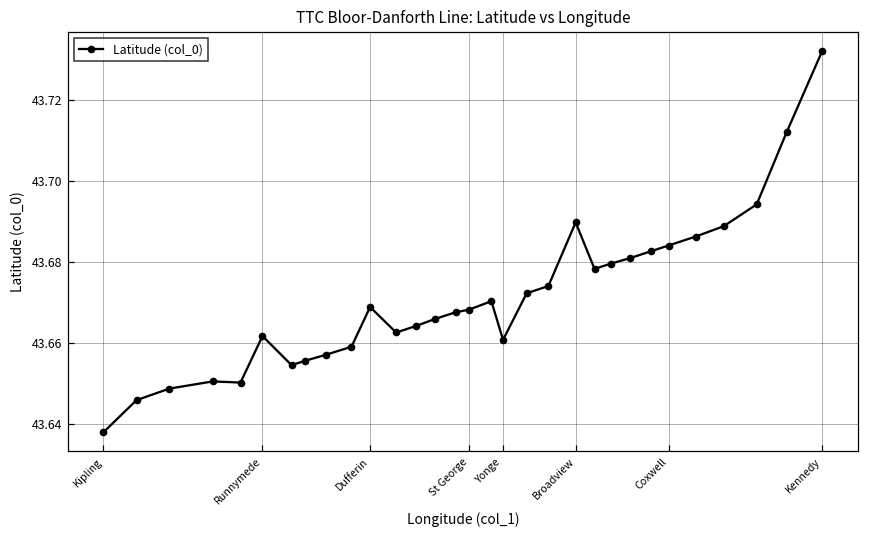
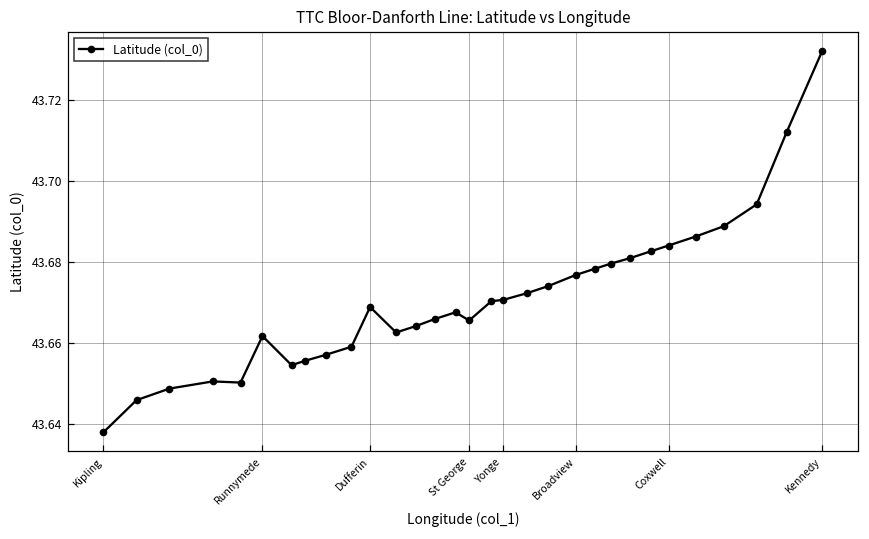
St George: 43.668 -> 43.666
Yonge: 43.661 -> 43.671
Broadview: 43.690 -> 43.677
